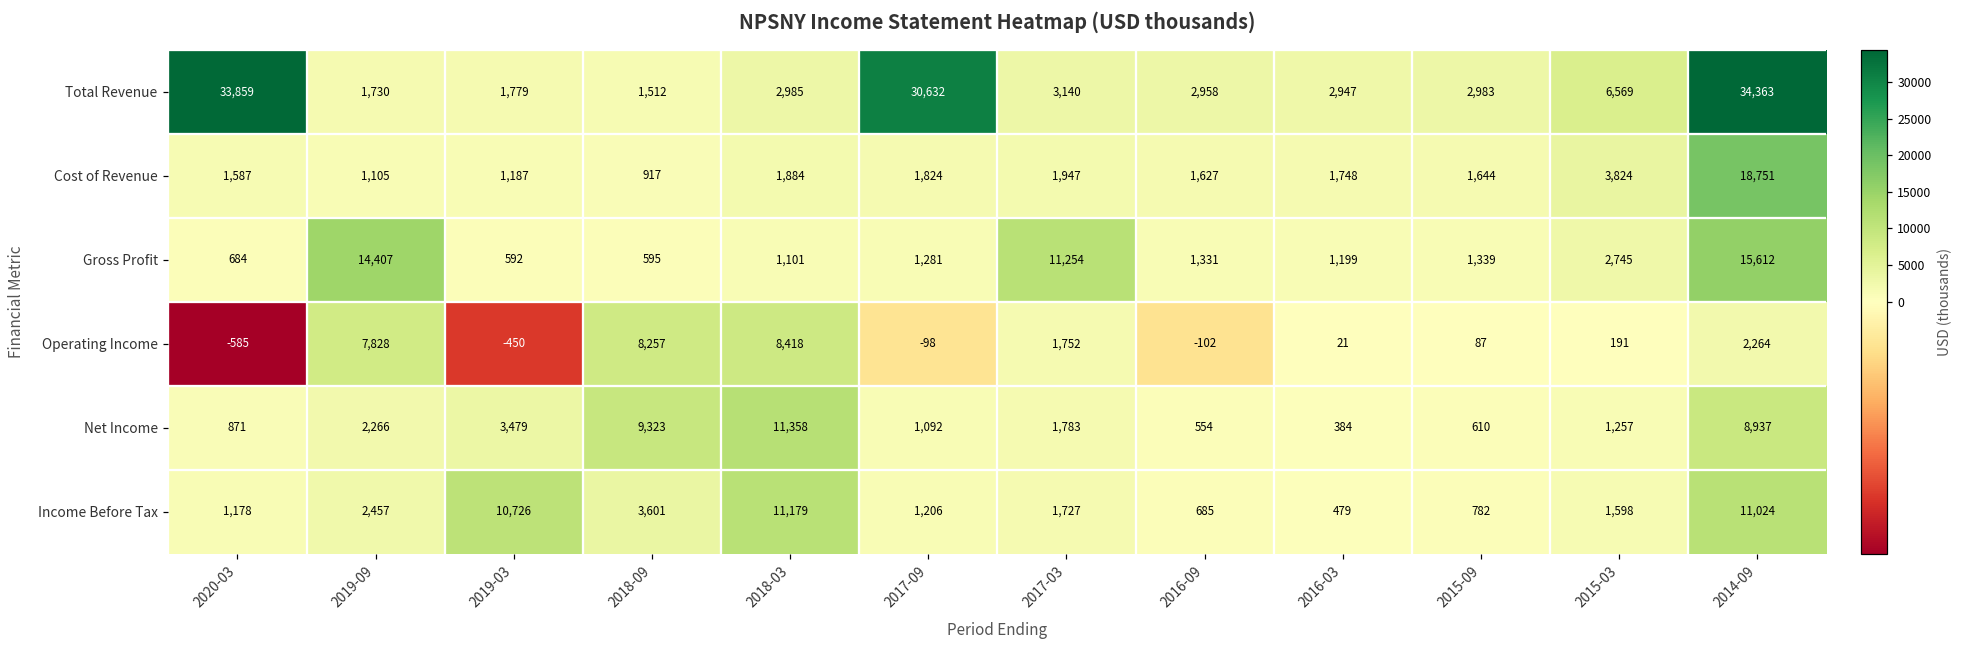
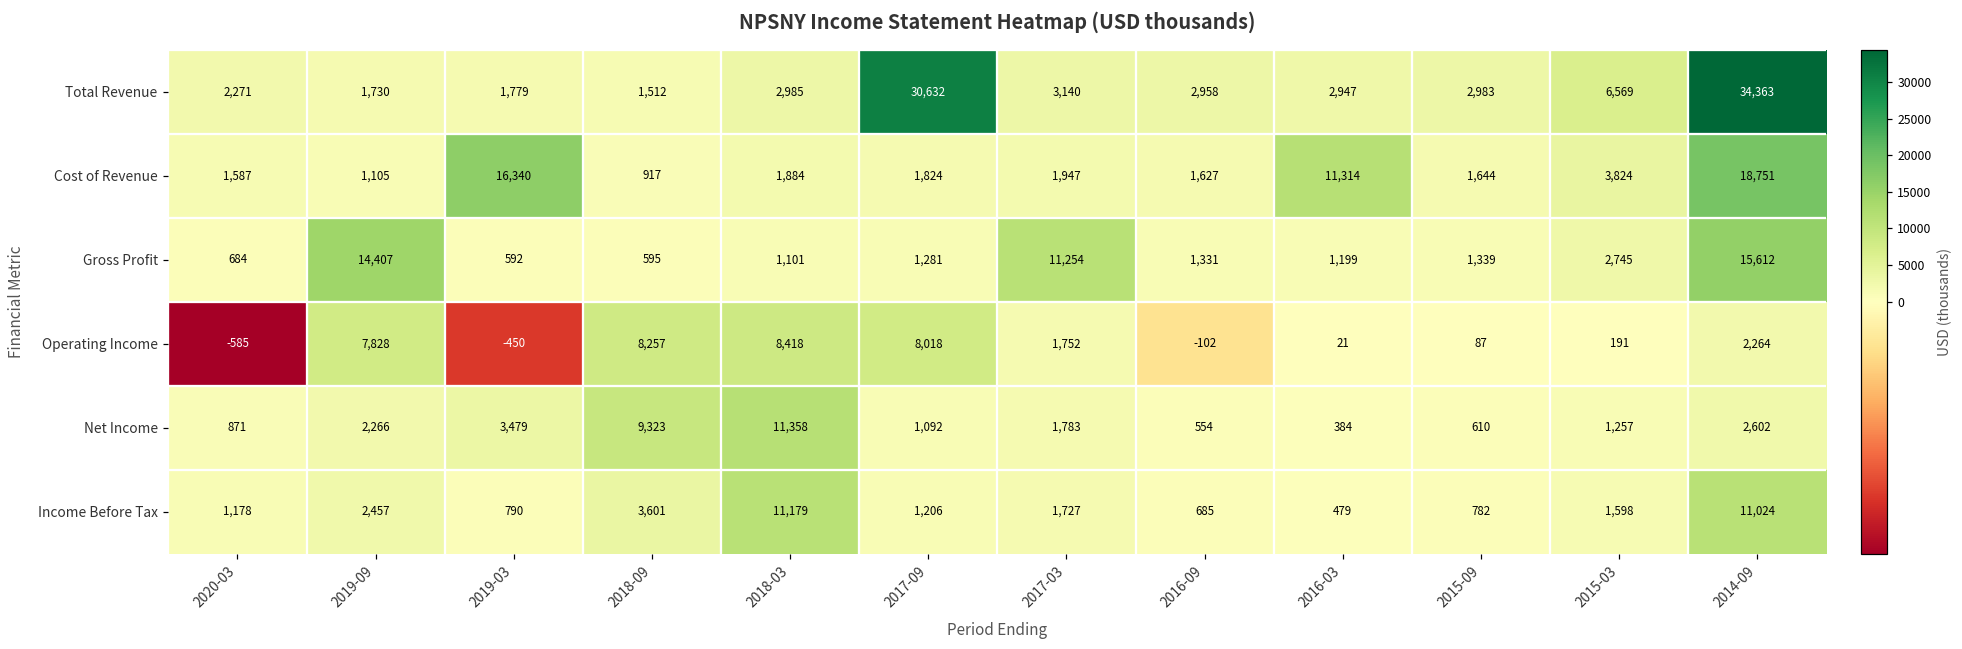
Total Revenue, 2020-03: 33,859 -> 2,271
Cost of Revenue, 2019-03: 1,187 -> 16,340
Cost of Revenue, 2016-03: 1,748 -> 11,314
Operating Income, 2017-09: -98 -> 8,018
Net Income, 2014-09: 8,937 -> 2,602
Income Before Tax, 2019-03: 10,726 -> 790
